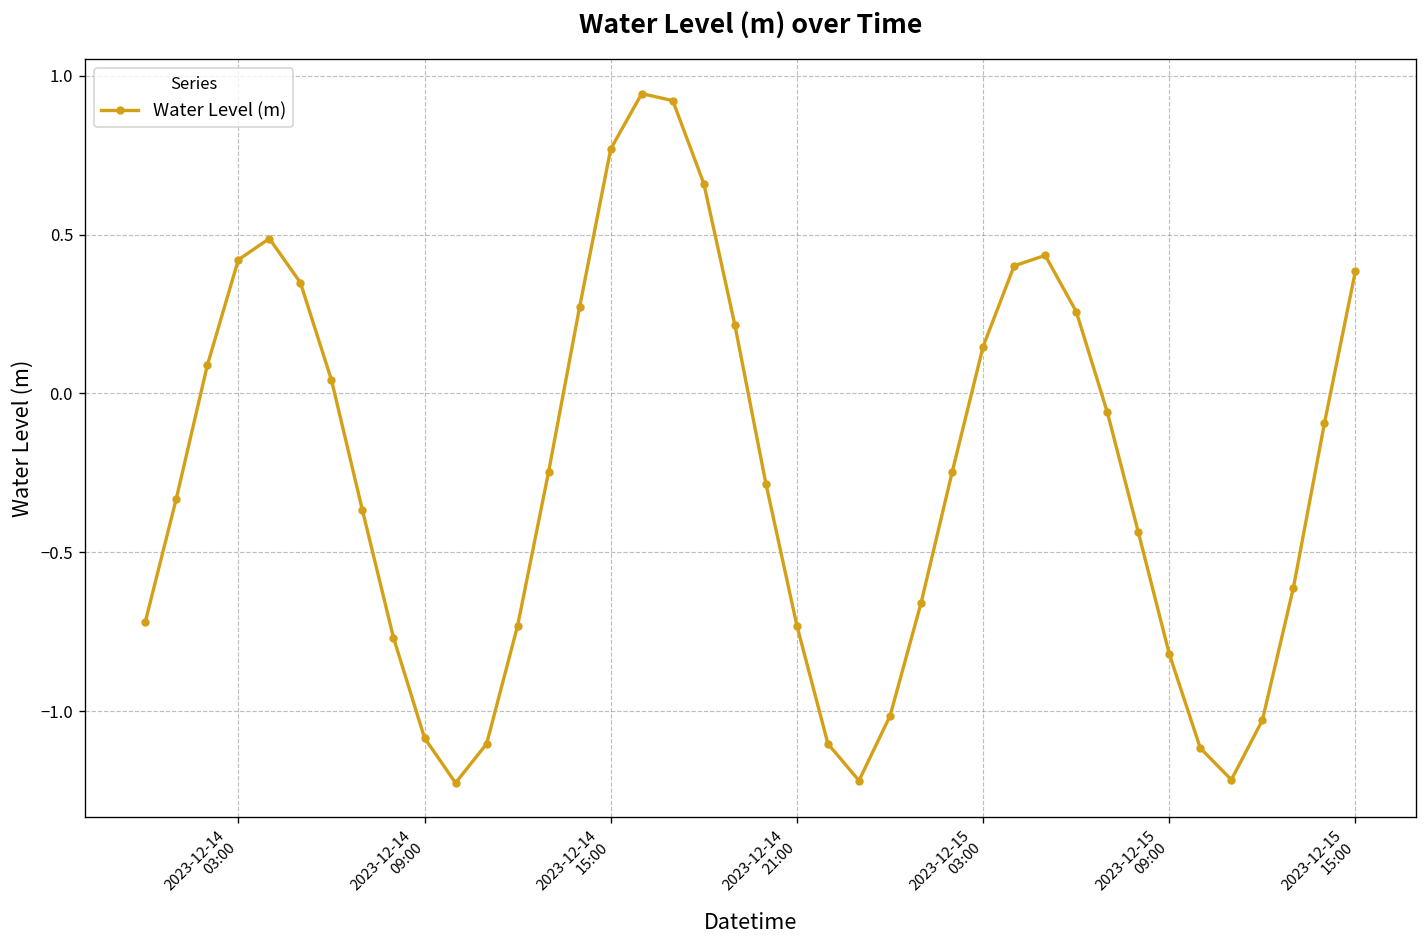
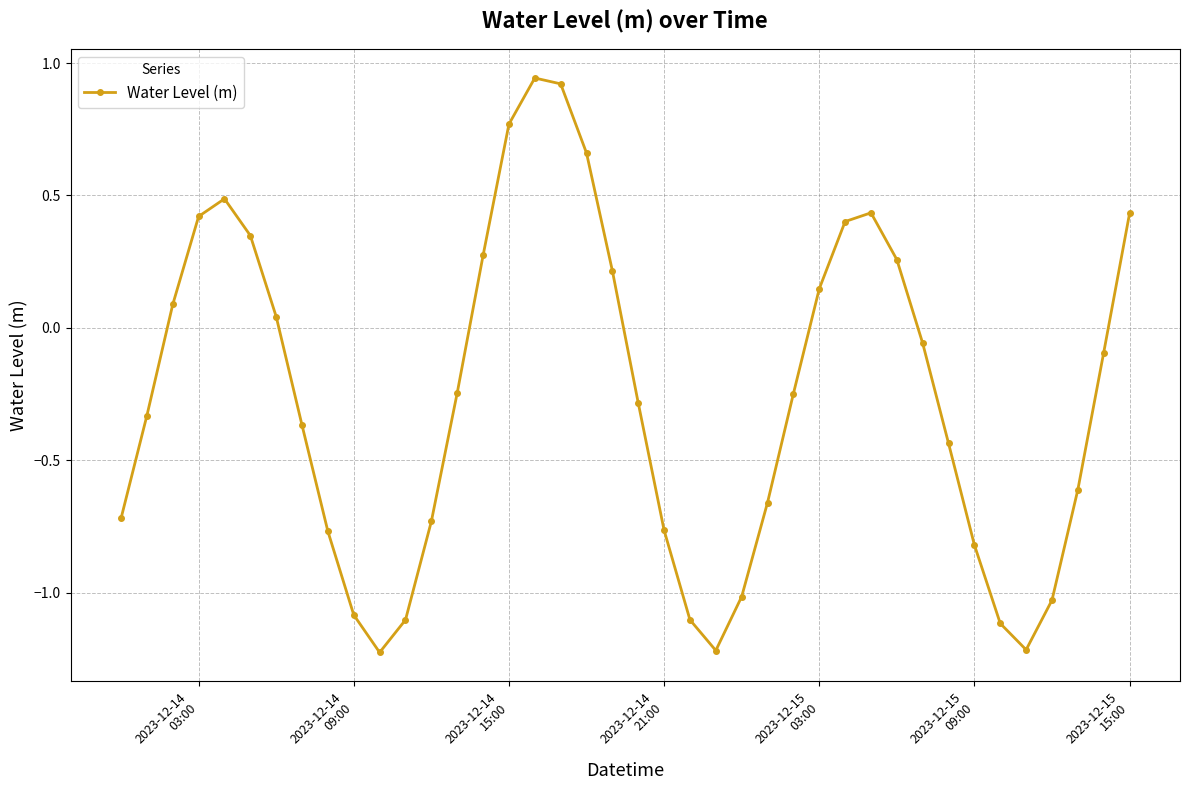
2023-12-14 21:00: -0.73 -> -0.76
2023-12-15 15:00: 0.39 -> 0.43
